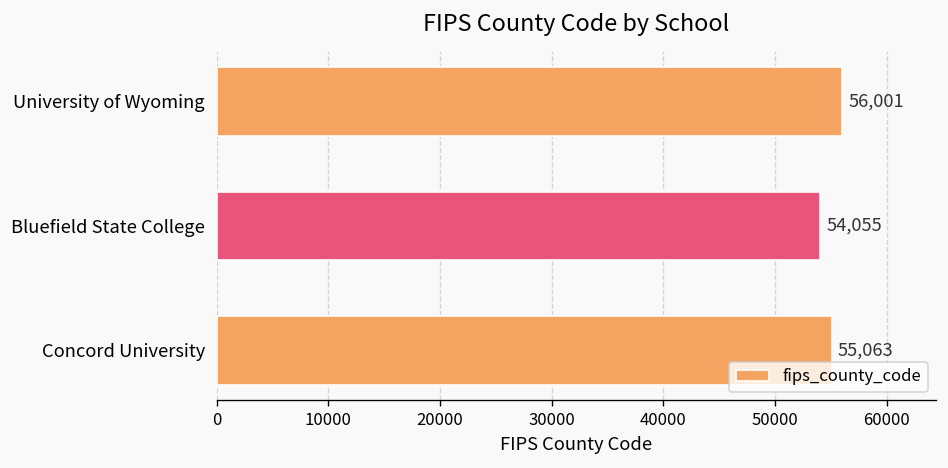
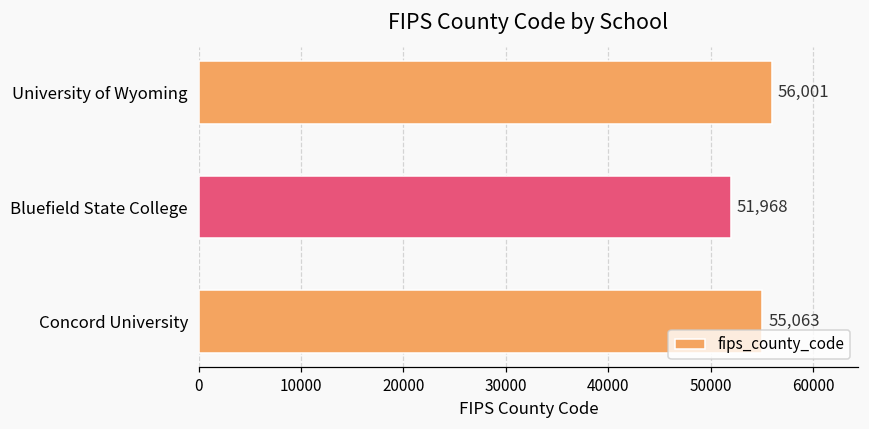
Bluefield State College: 54,055 -> 51,968
